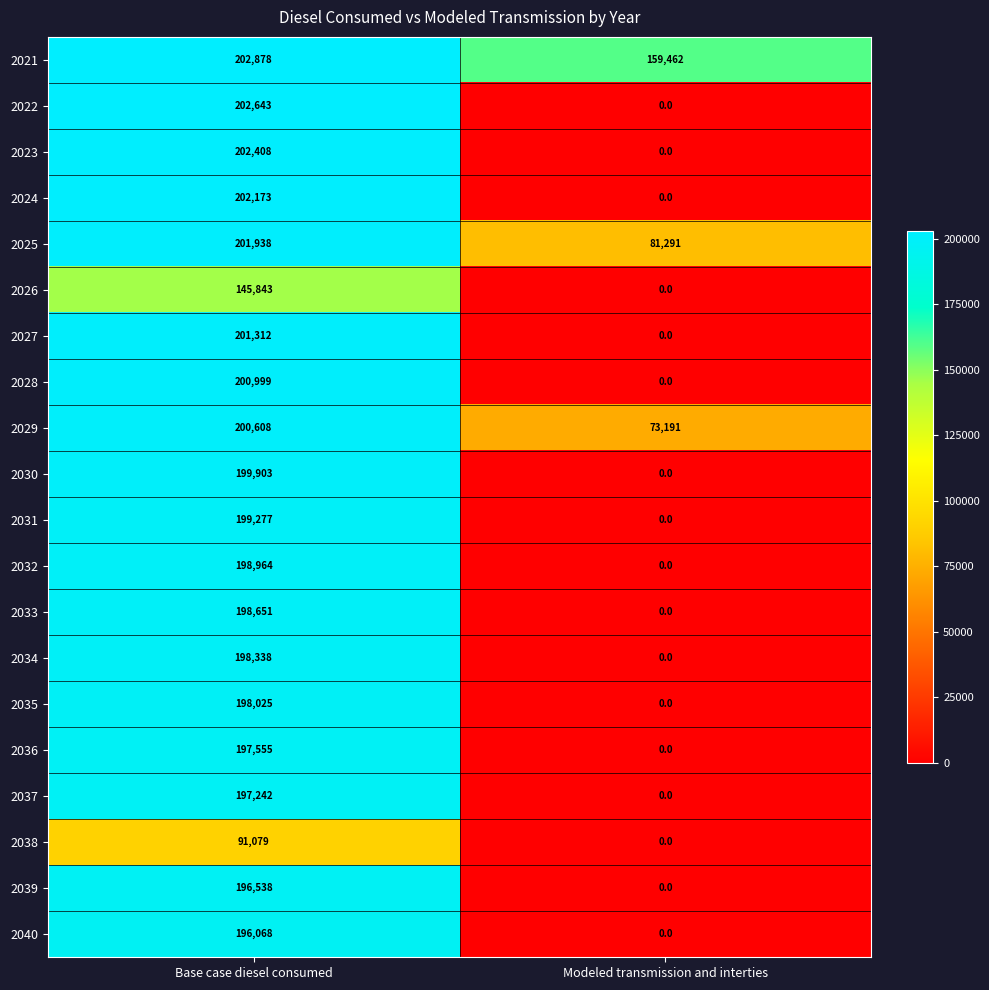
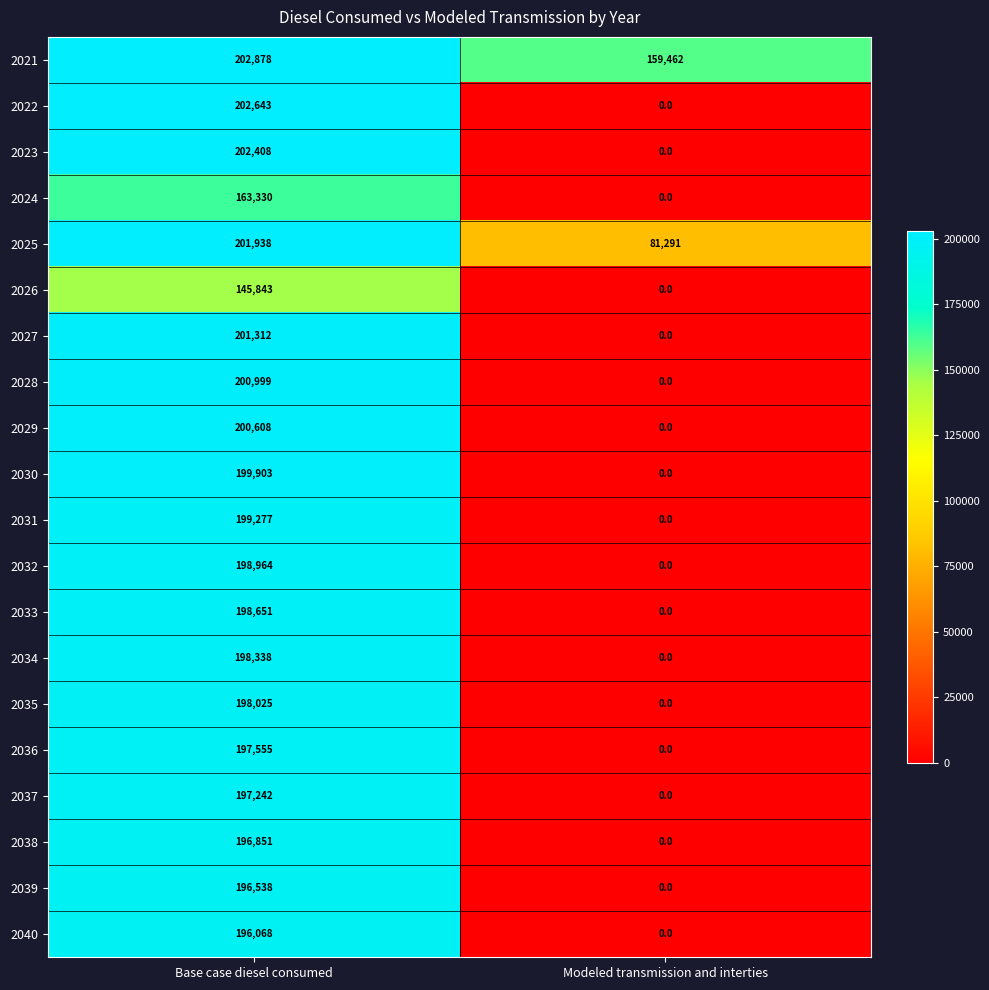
2024, Base case diesel consumed: 202,173 -> 163,330
2029, Modeled transmission and interties: 73,191 -> 0.0
2038, Base case diesel consumed: 91,079 -> 196,851
